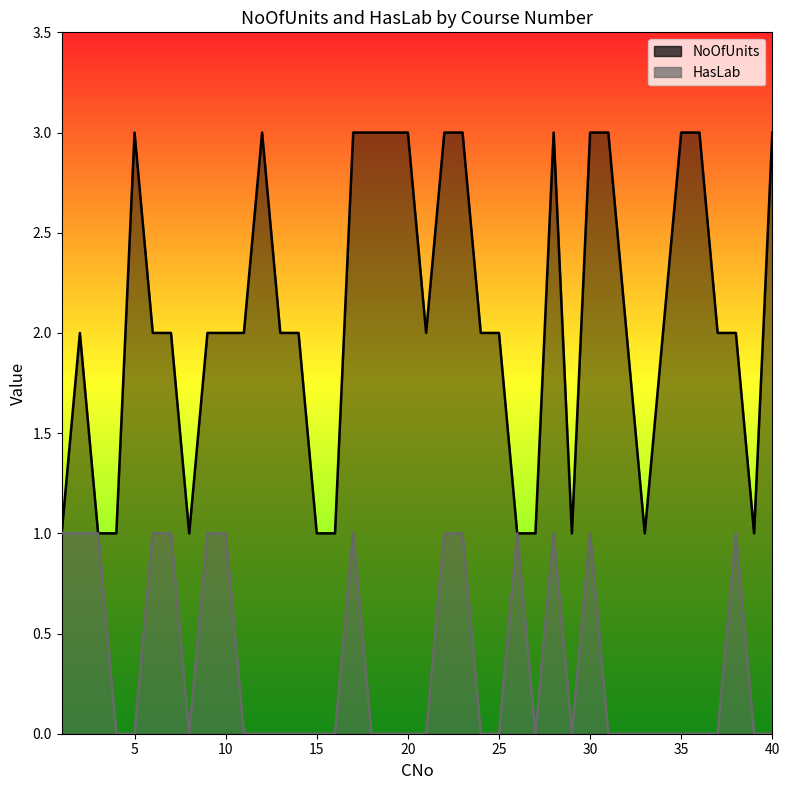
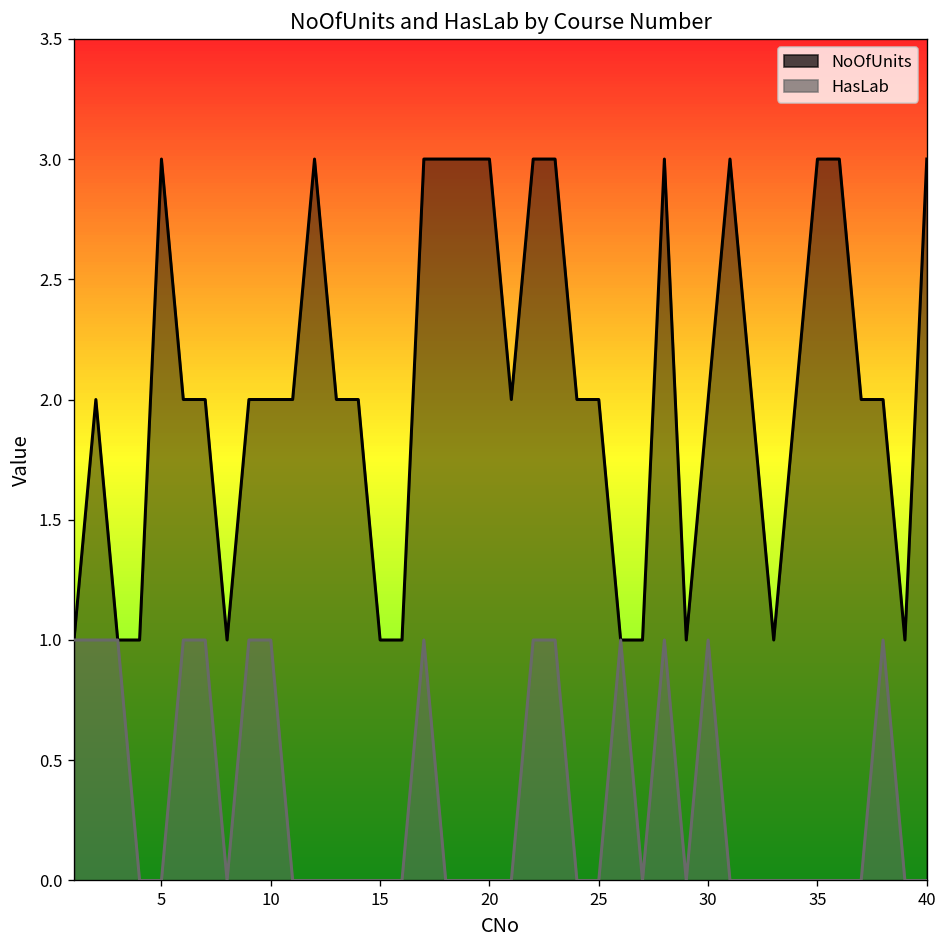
NoOfUnits, 30: 3 -> 2
